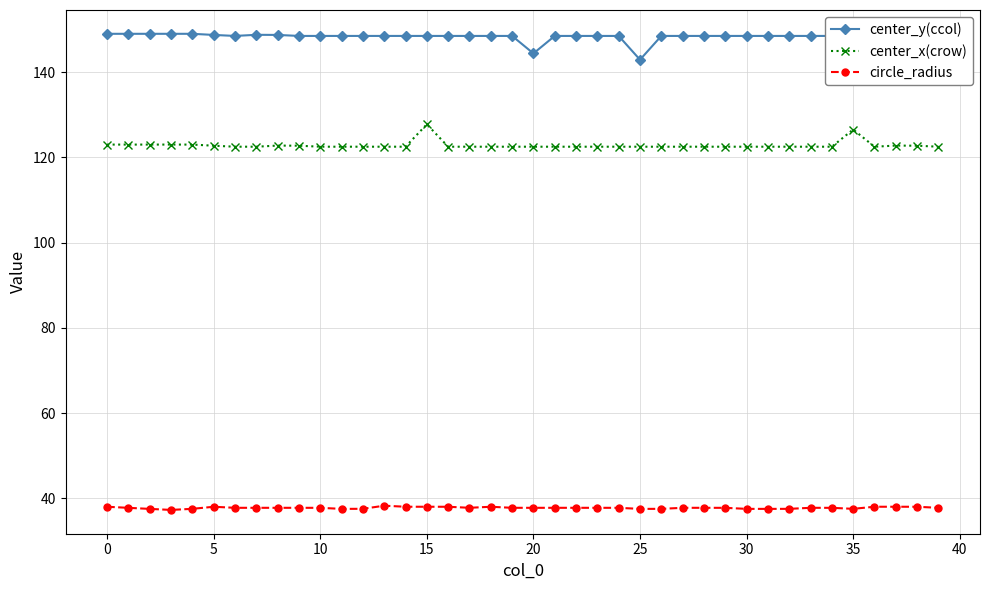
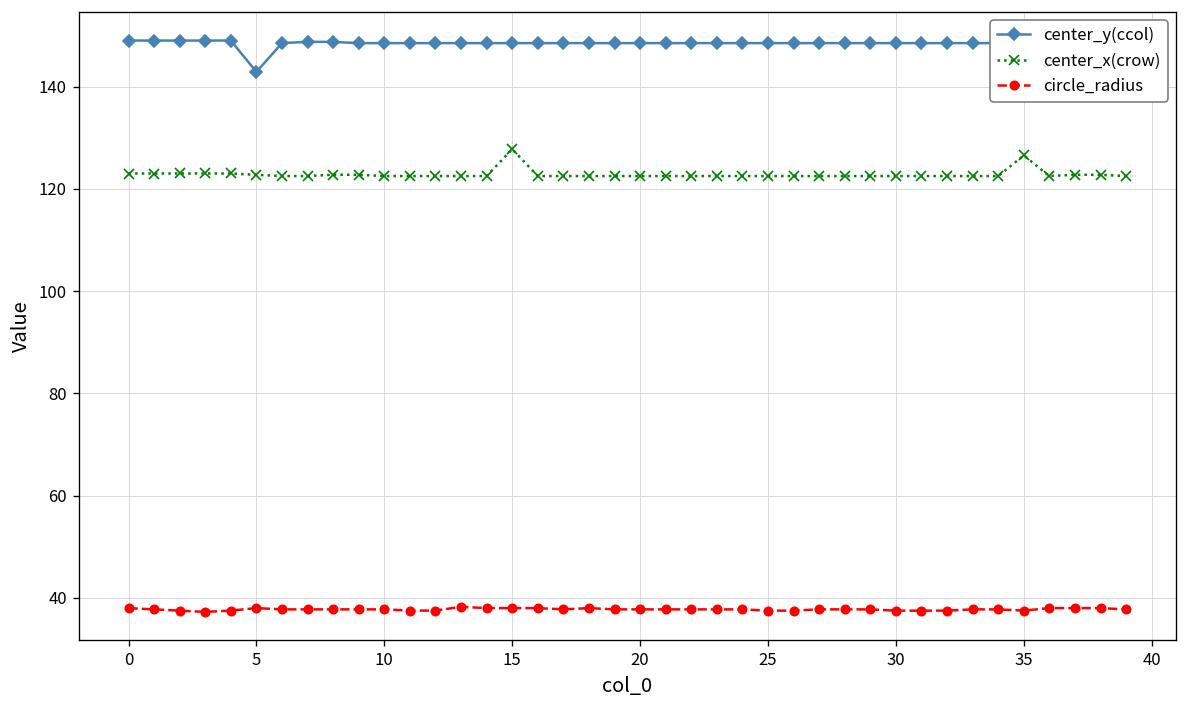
center_y(ccol), 5: 149 -> 143
center_y(ccol), 20: 144 -> 149
center_y(ccol), 25: 143 -> 148
